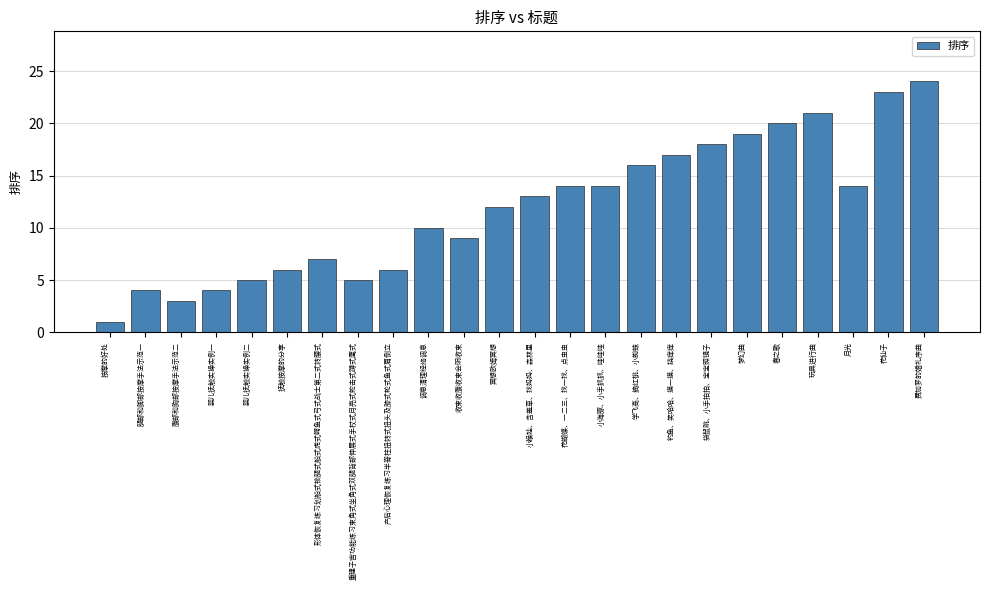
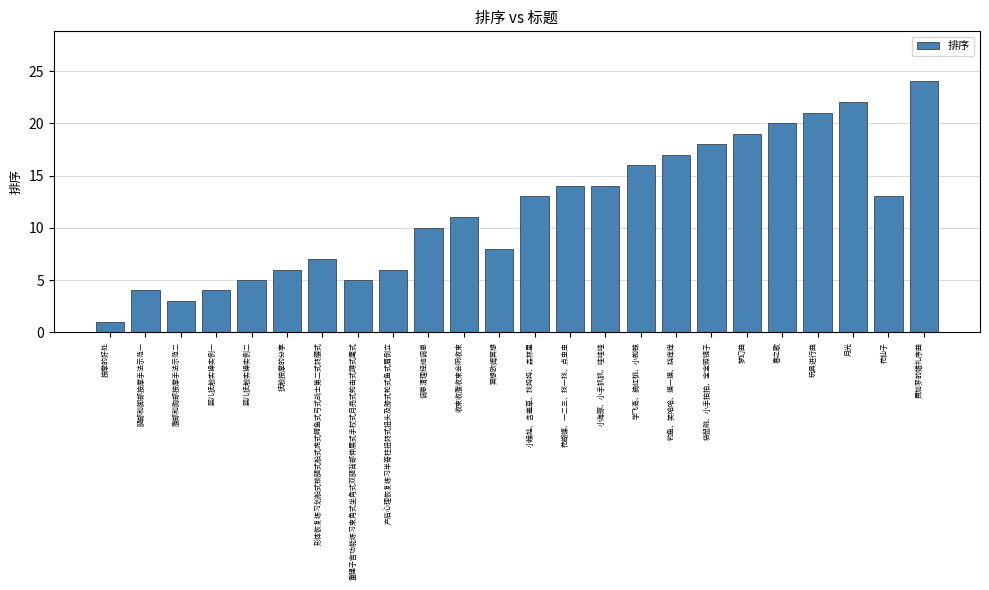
收束收腹收束会阴收束: 9 -> 11
冥想欧姆冥想: 12 -> 8
月光: 14 -> 22
花仙子: 23 -> 13
